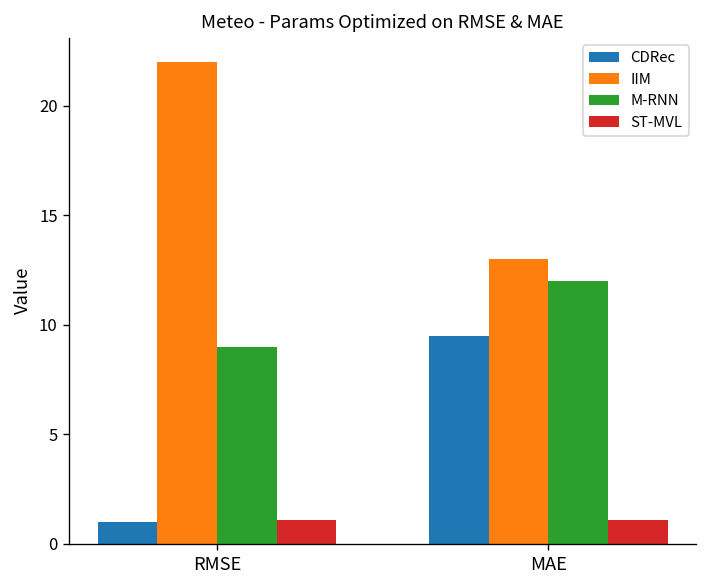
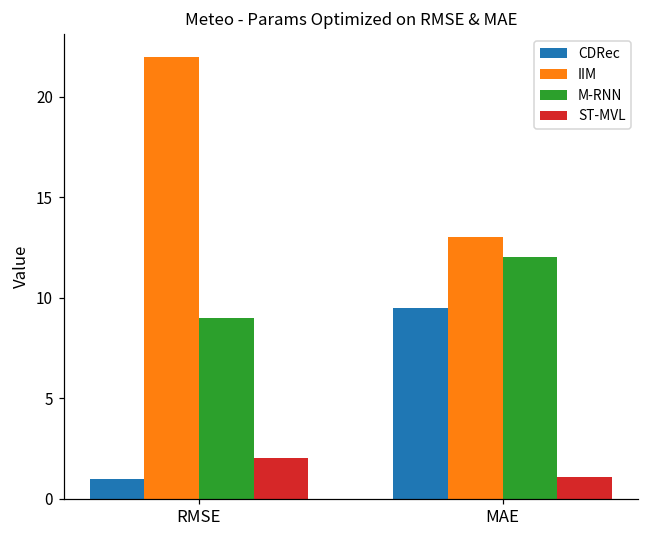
ST-MVL, RMSE: 1.1 -> 2.0
